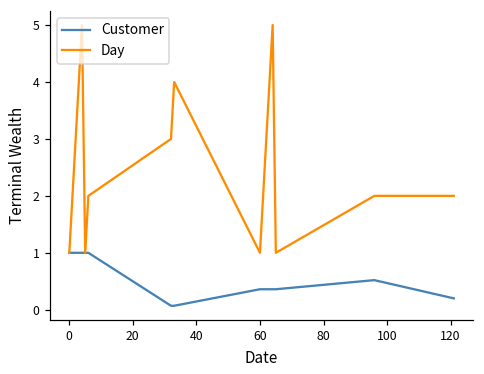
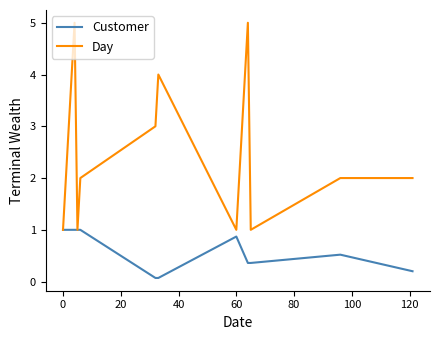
Customer, 60: 0.4 -> 0.9
